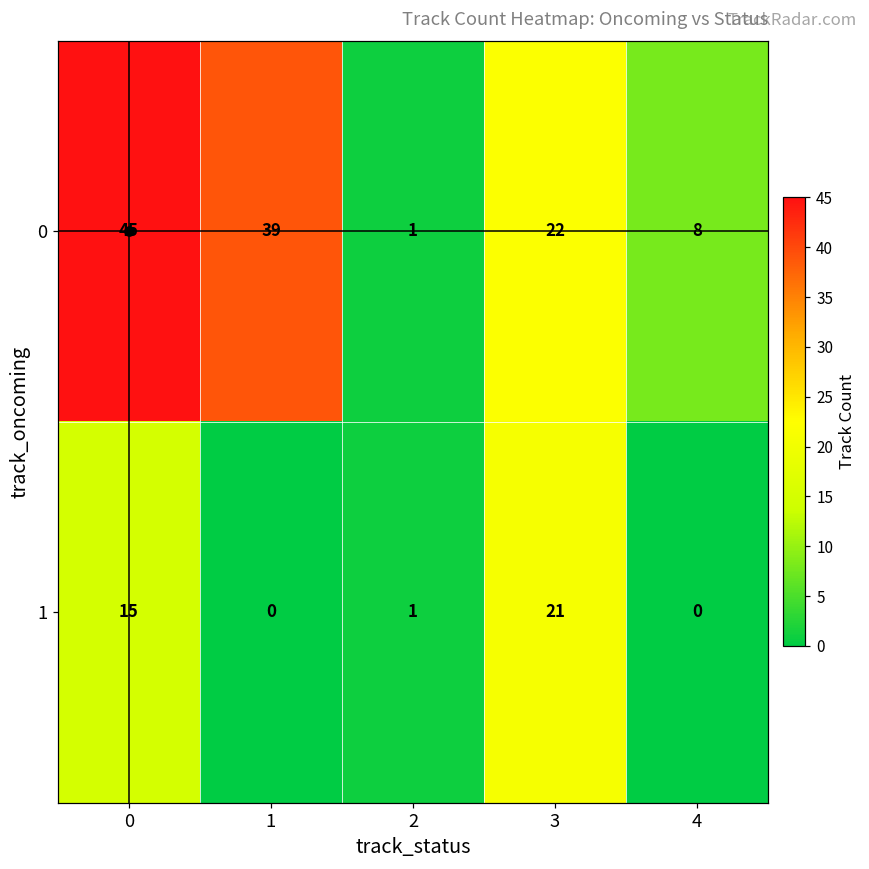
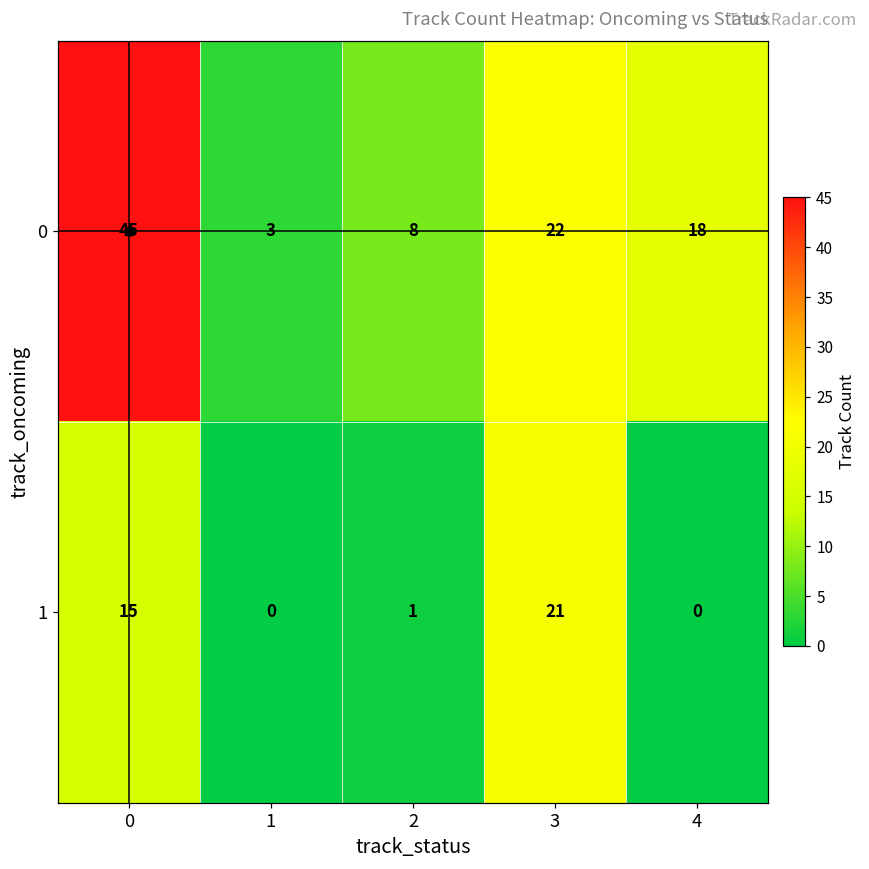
0, 1: 39 -> 3
0, 2: 1 -> 8
0, 4: 8 -> 18
